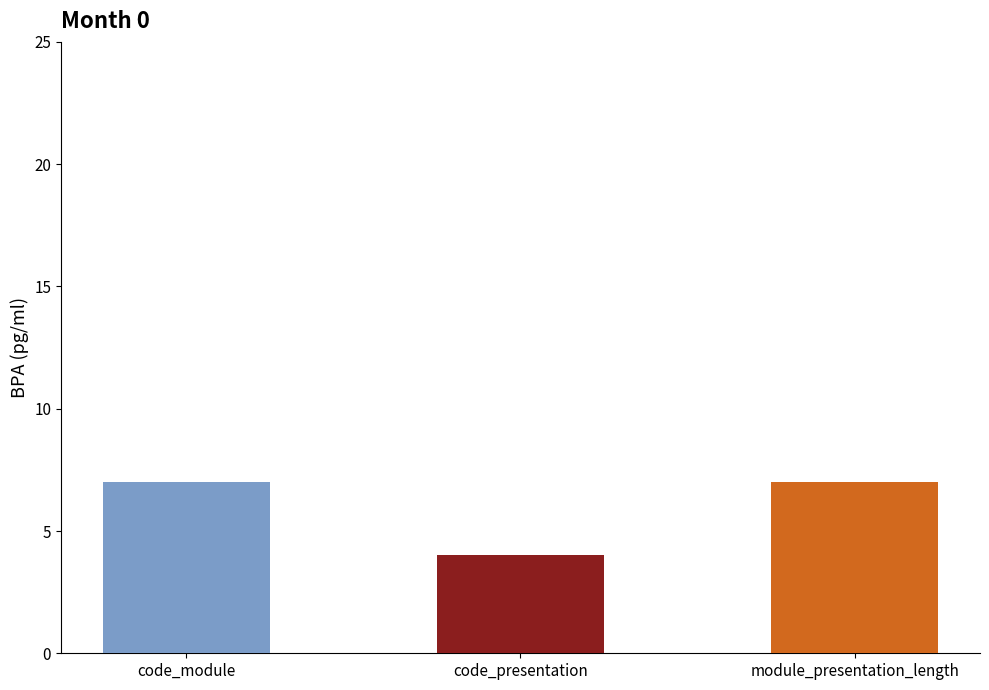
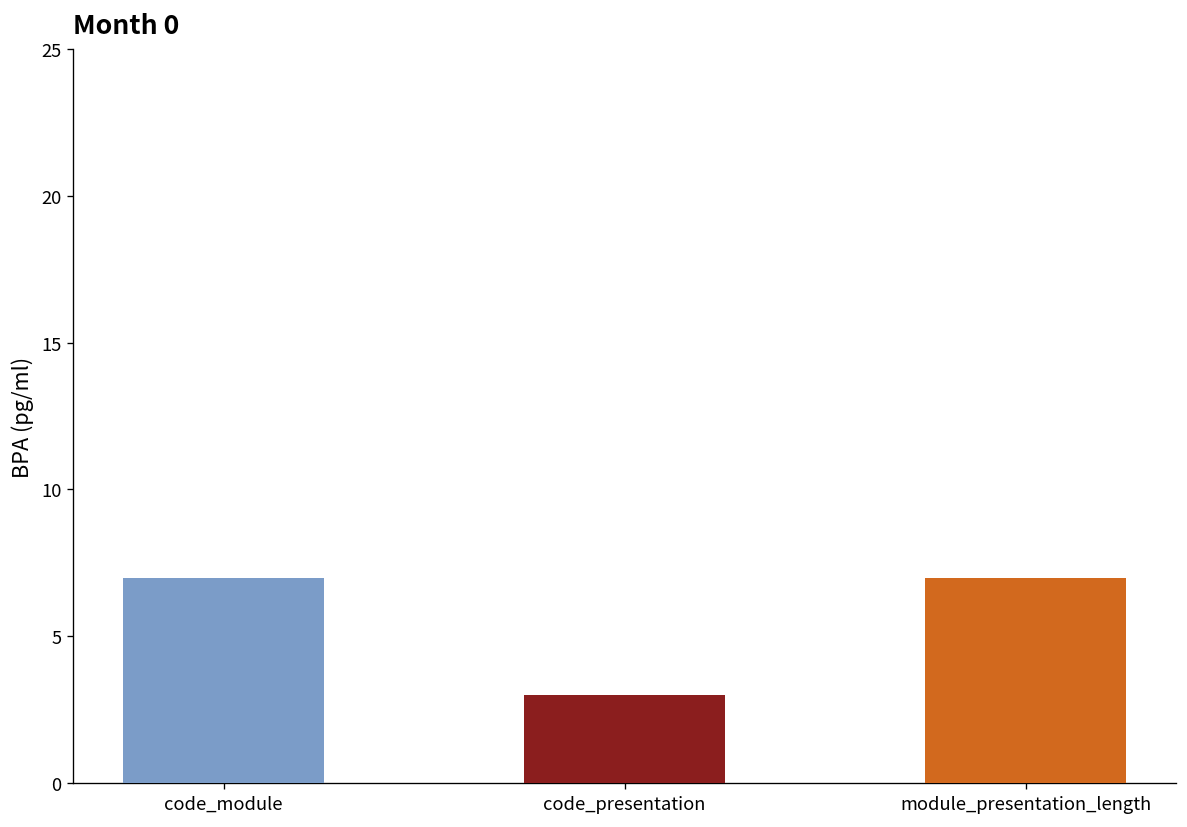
code_presentation: 4 -> 3
